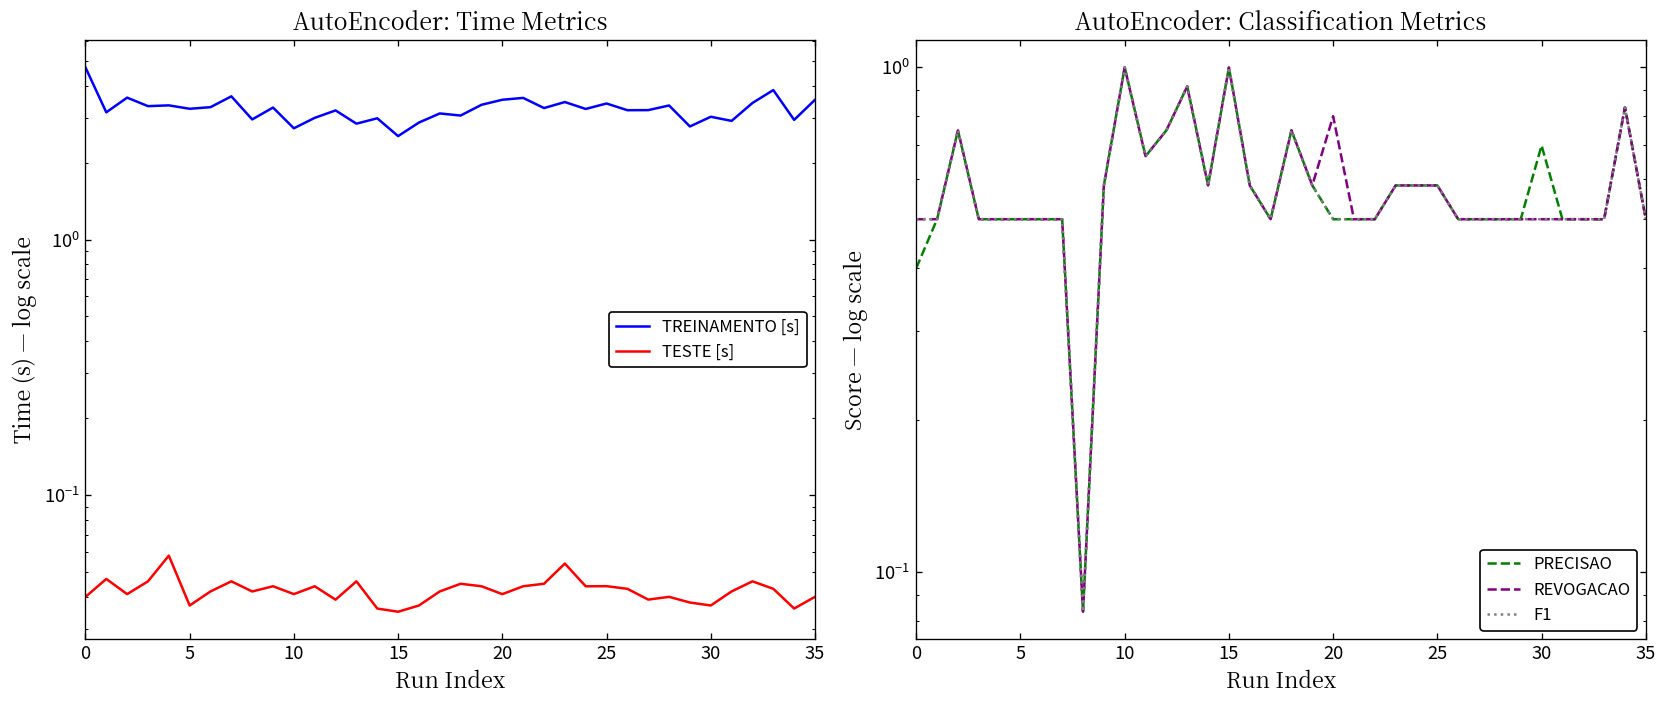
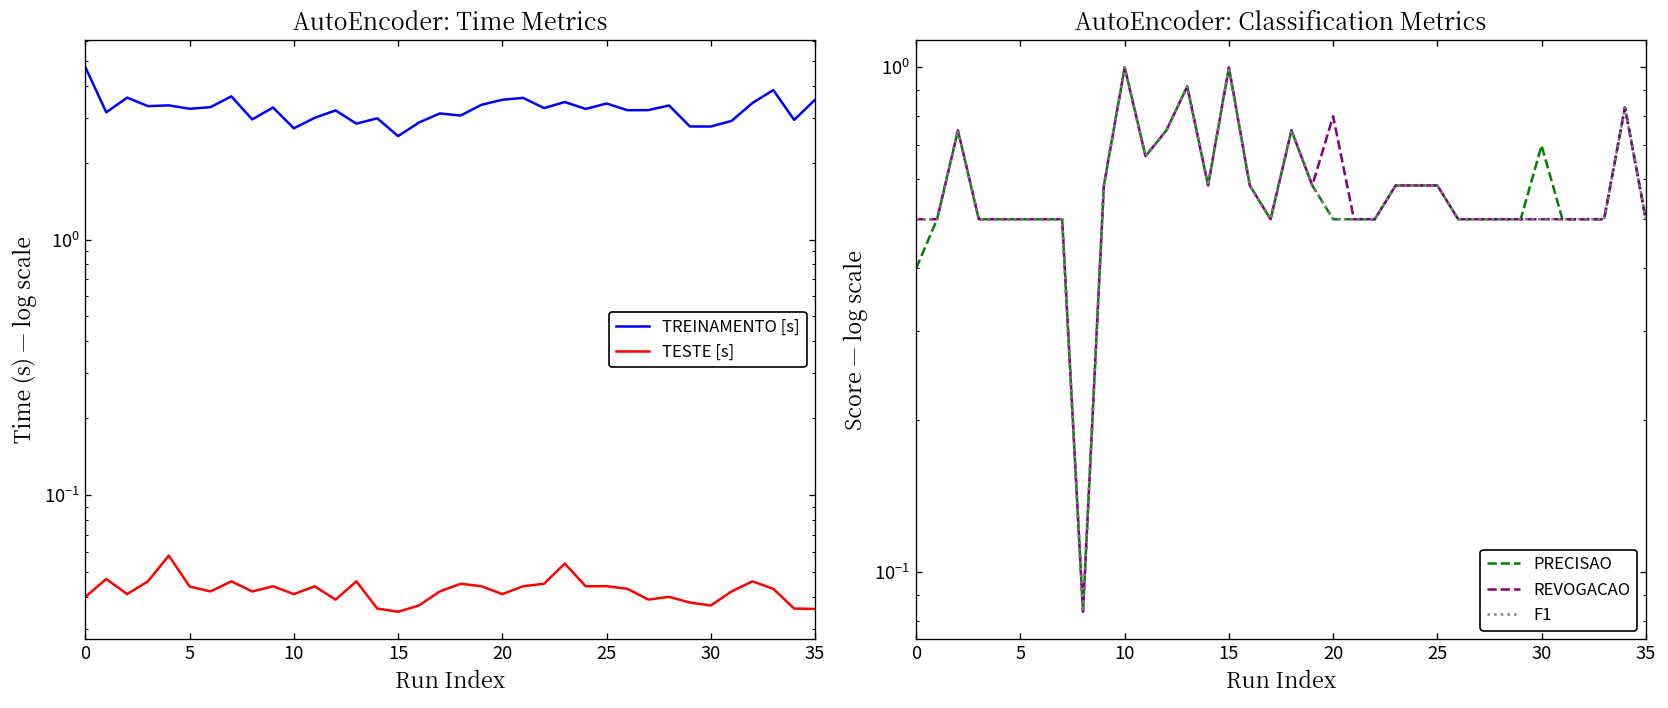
AutoEncoder: Time Metrics, TESTE [s], 5: 0.037 -> 0.044
AutoEncoder: Time Metrics, TREINAMENTO [s], 30: 3.0 -> 2.8
AutoEncoder: Time Metrics, TESTE [s], 35: 0.040 -> 0.036
